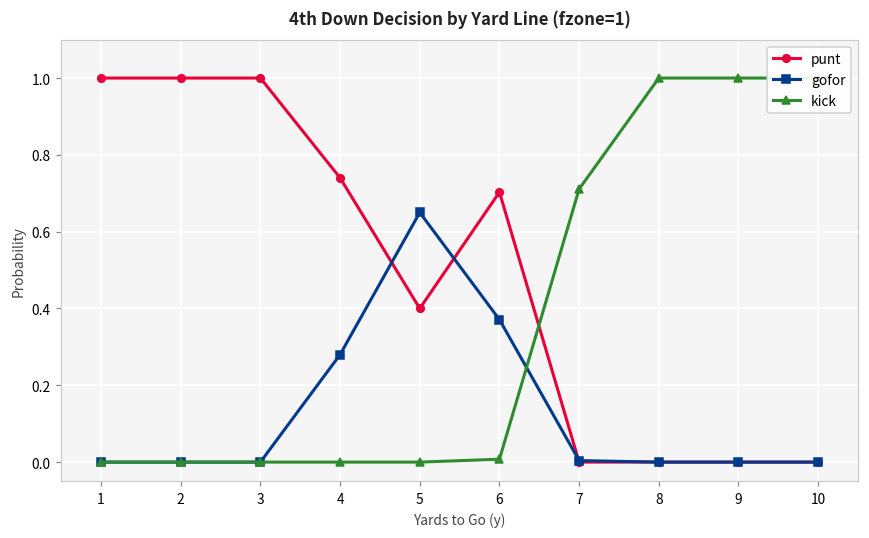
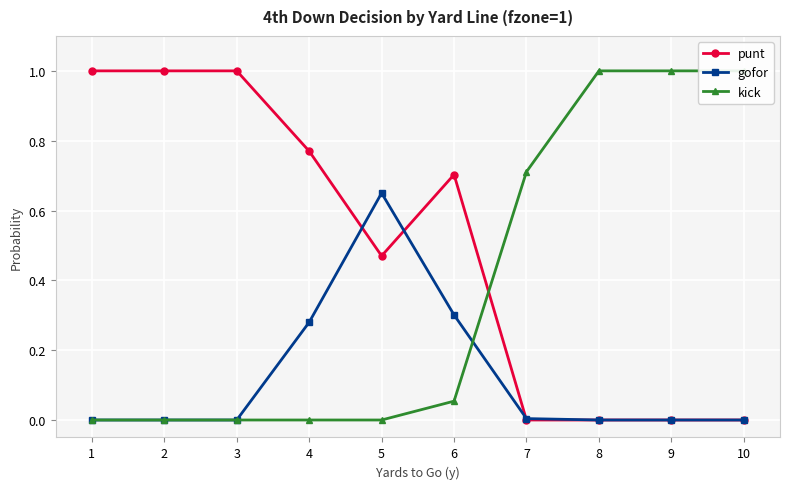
punt, 4: 0.74 -> 0.77
punt, 5: 0.40 -> 0.47
gofor, 6: 0.37 -> 0.30
kick, 6: 0.01 -> 0.05
